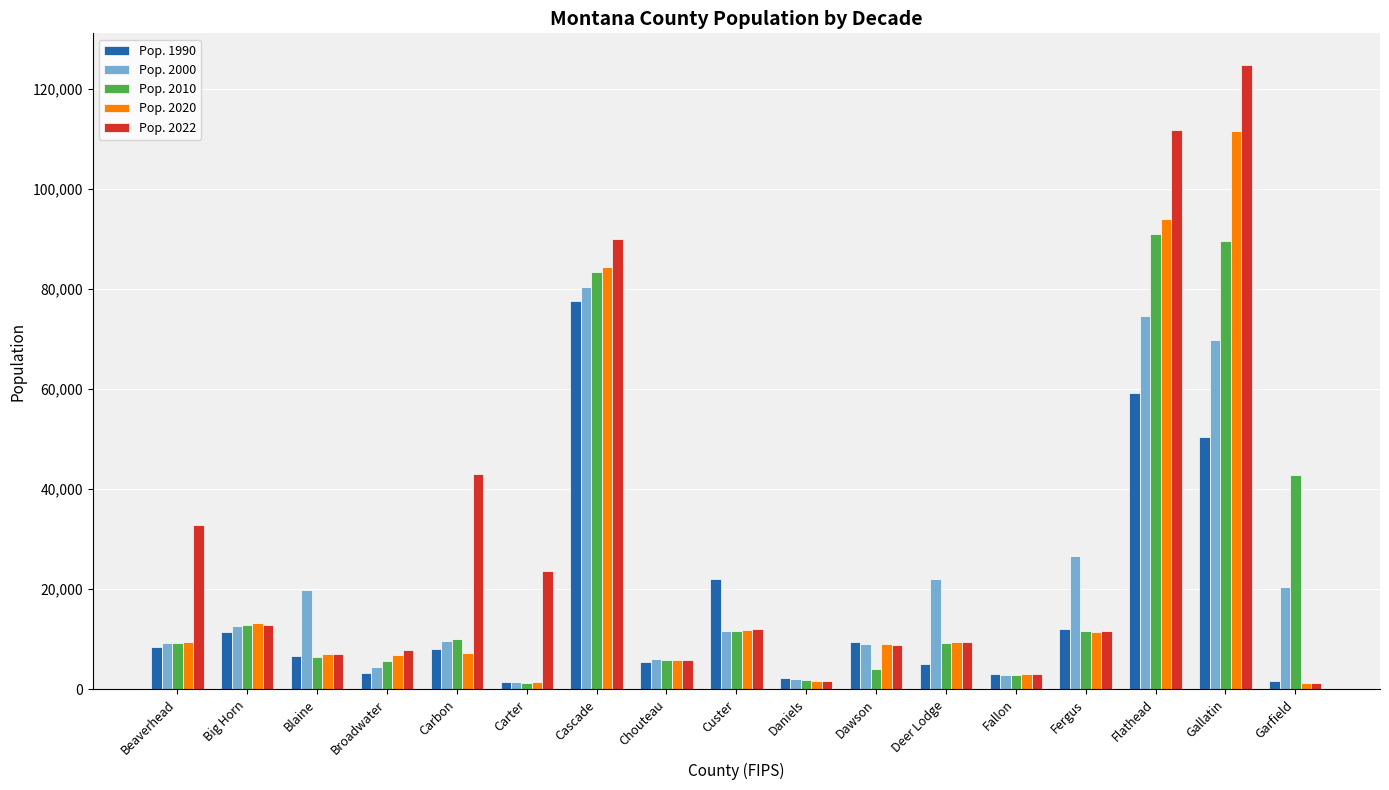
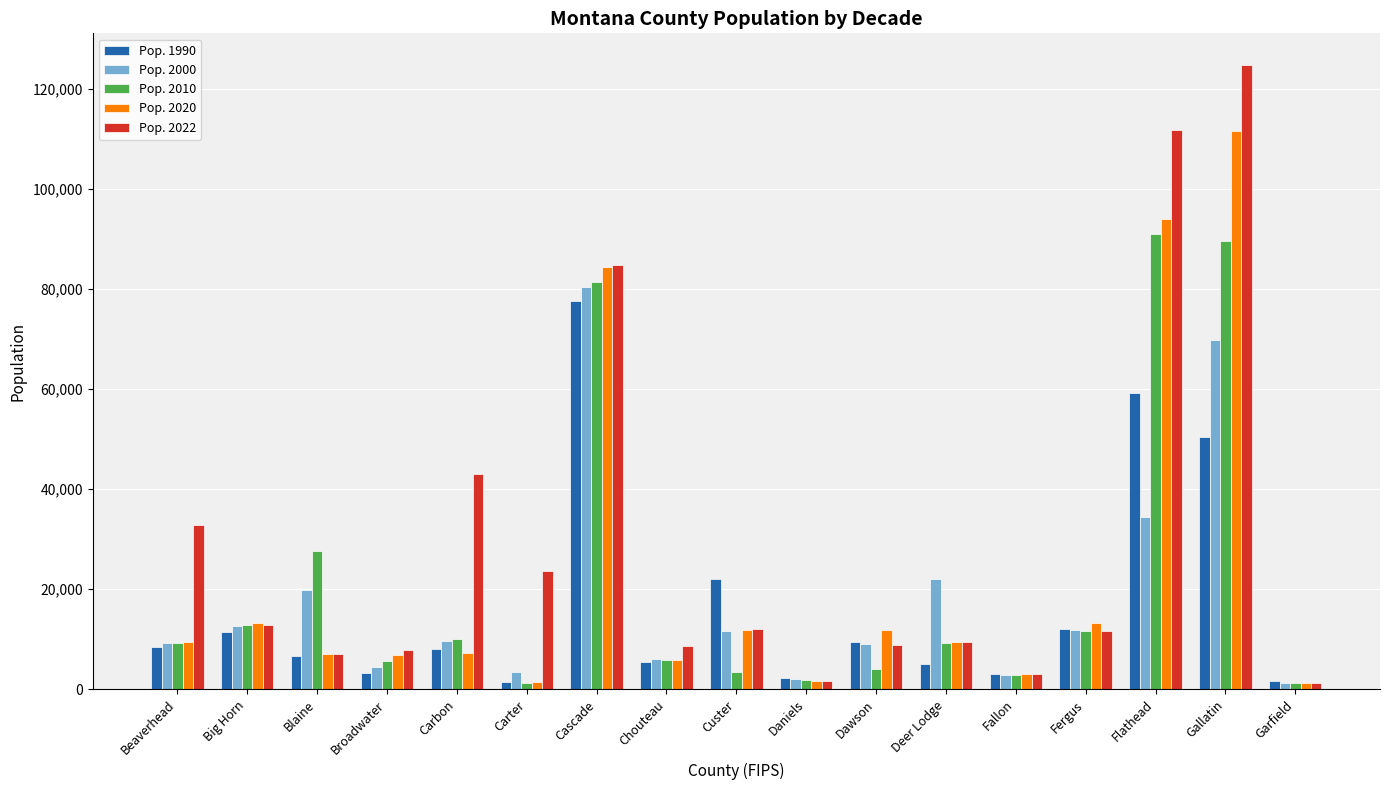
Pop. 2010, Blaine: 6,000 -> 28,000
Pop. 2000, Carter: 1,000 -> 4,000
Pop. 2010, Cascade: 83,000 -> 81,000
Pop. 2022, Cascade: 90,000 -> 85,000
Pop. 2022, Chouteau: 6,000 -> 9,000
Pop. 2010, Custer: 12,000 -> 3,000
Pop. 2020, Dawson: 9,000 -> 12,000
Pop. 2000, Fergus: 27,000 -> 12,000
Pop. 2020, Fergus: 11,000 -> 13,000
Pop. 2000, Flathead: 75,000 -> 34,000
Pop. 2000, Garfield: 21,000 -> 1,000
Pop. 2010, Garfield: 43,000 -> 1,000
